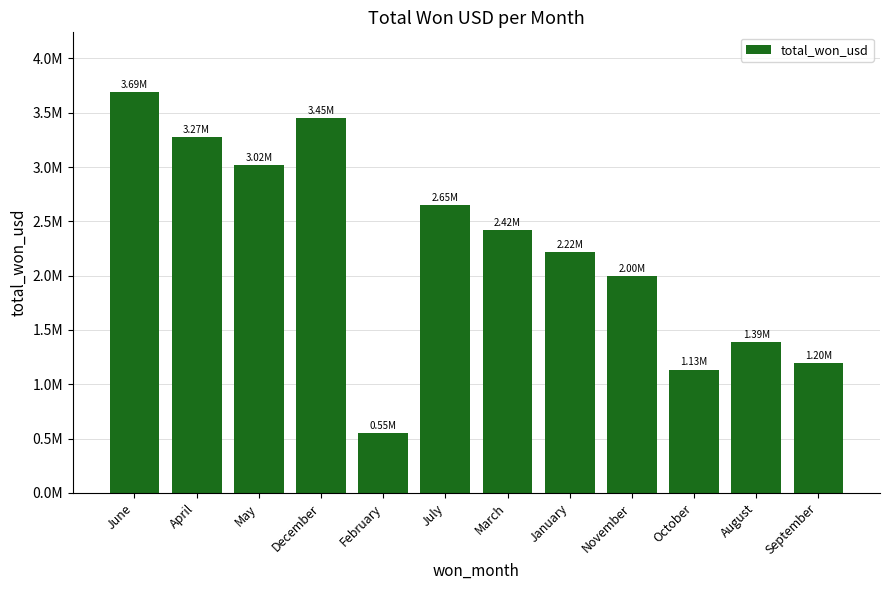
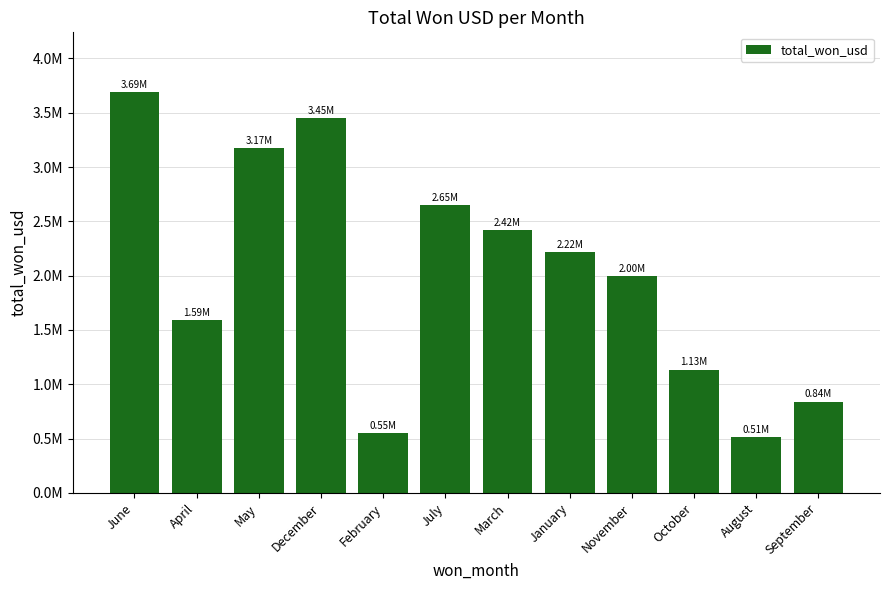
April: 3.27M -> 1.59M
May: 3.02M -> 3.17M
August: 1.39M -> 0.51M
September: 1.20M -> 0.84M
